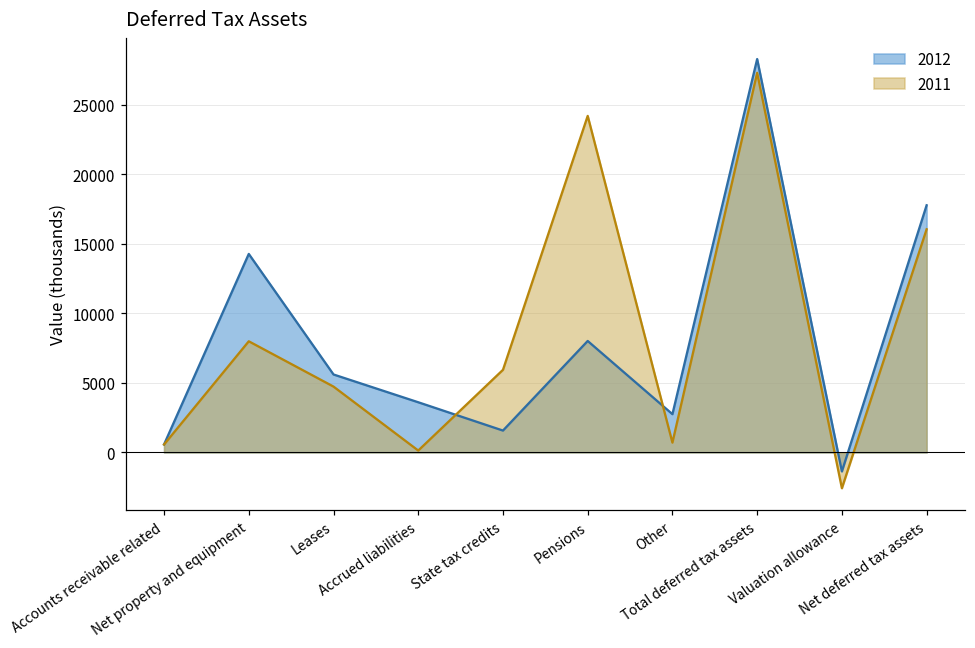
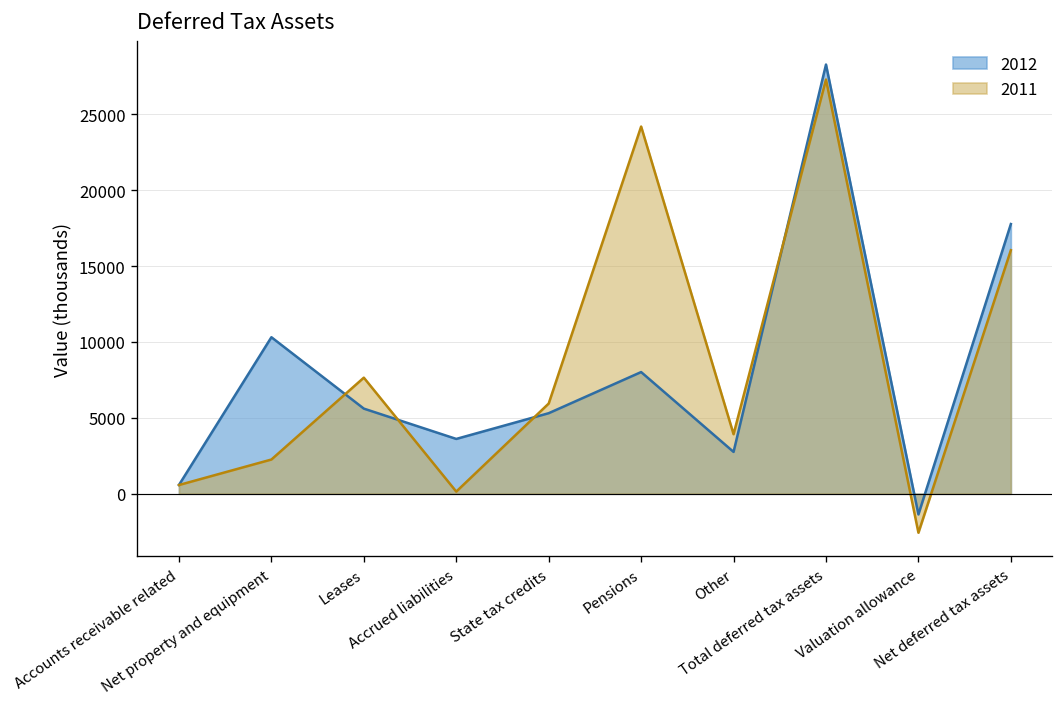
2012, Net property and equipment: 14300 -> 10300
2011, Net property and equipment: 8000 -> 2300
2011, Leases: 4700 -> 7600
2012, State tax credits: 1600 -> 5300
2011, Other: 700 -> 3900
